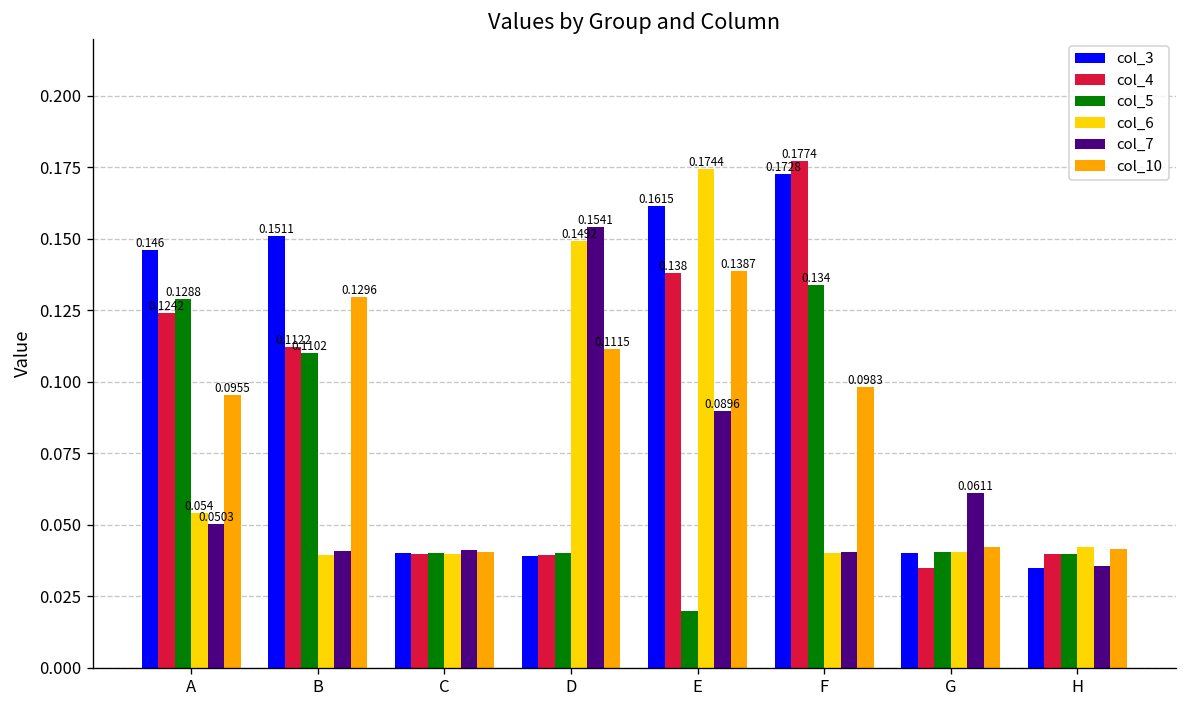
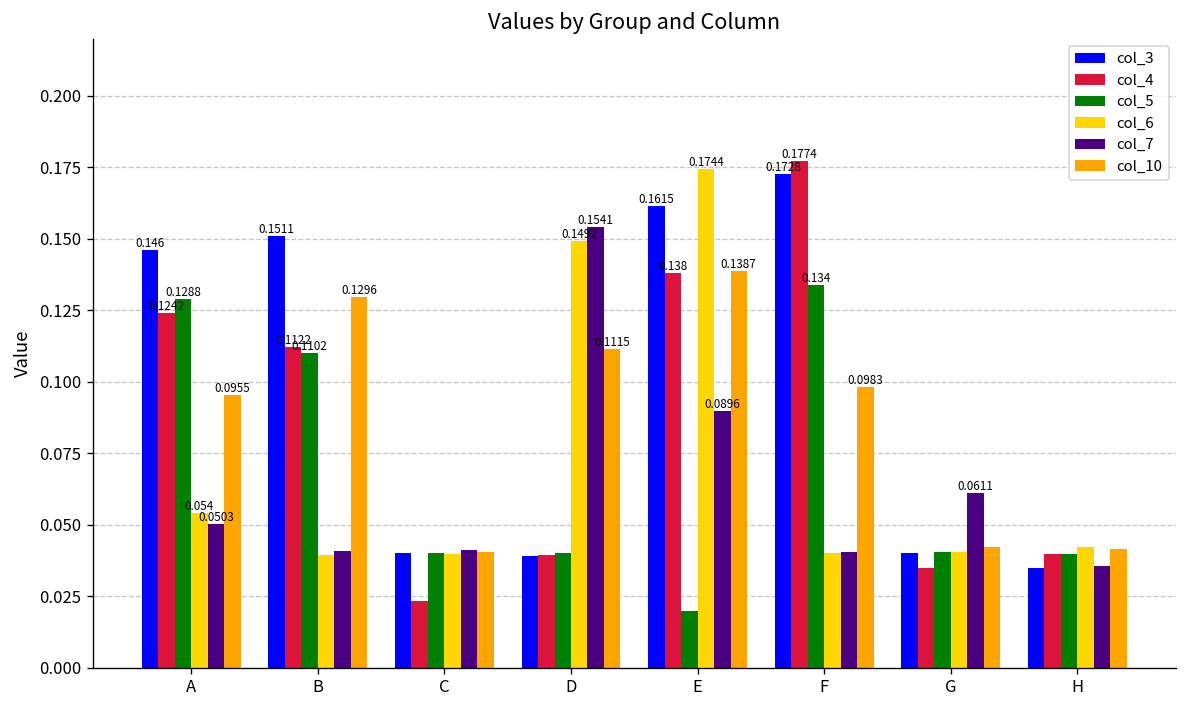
col_4, C: 0.040 -> 0.023
